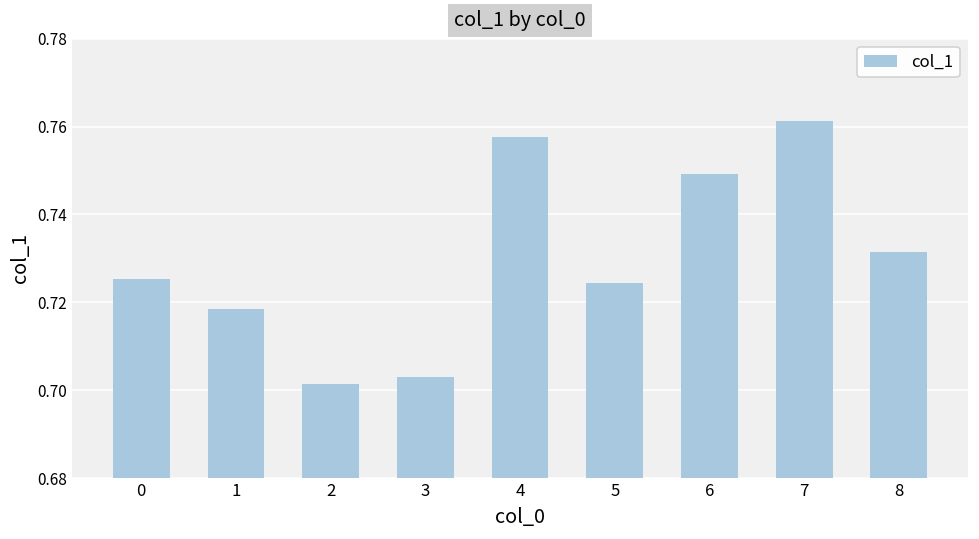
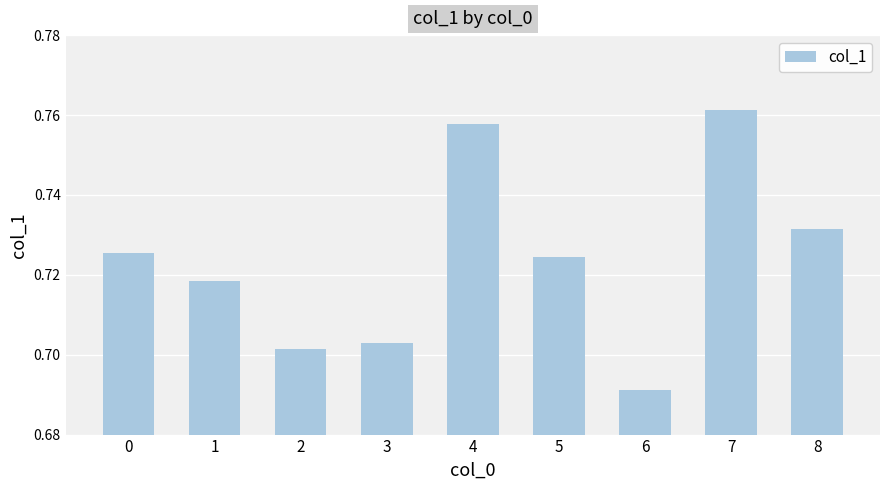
6: 0.749 -> 0.691
